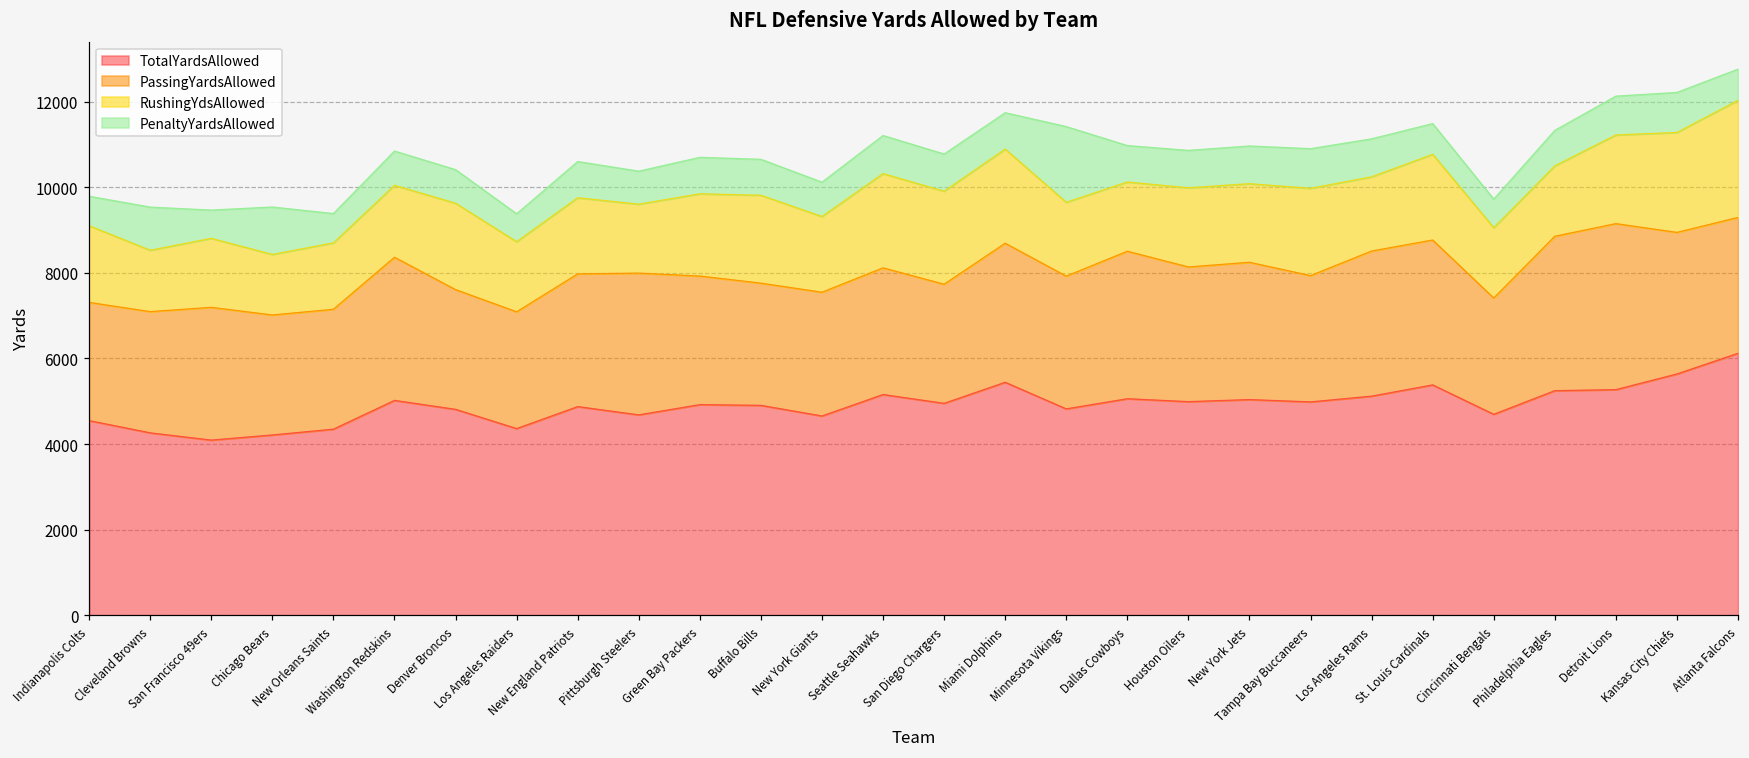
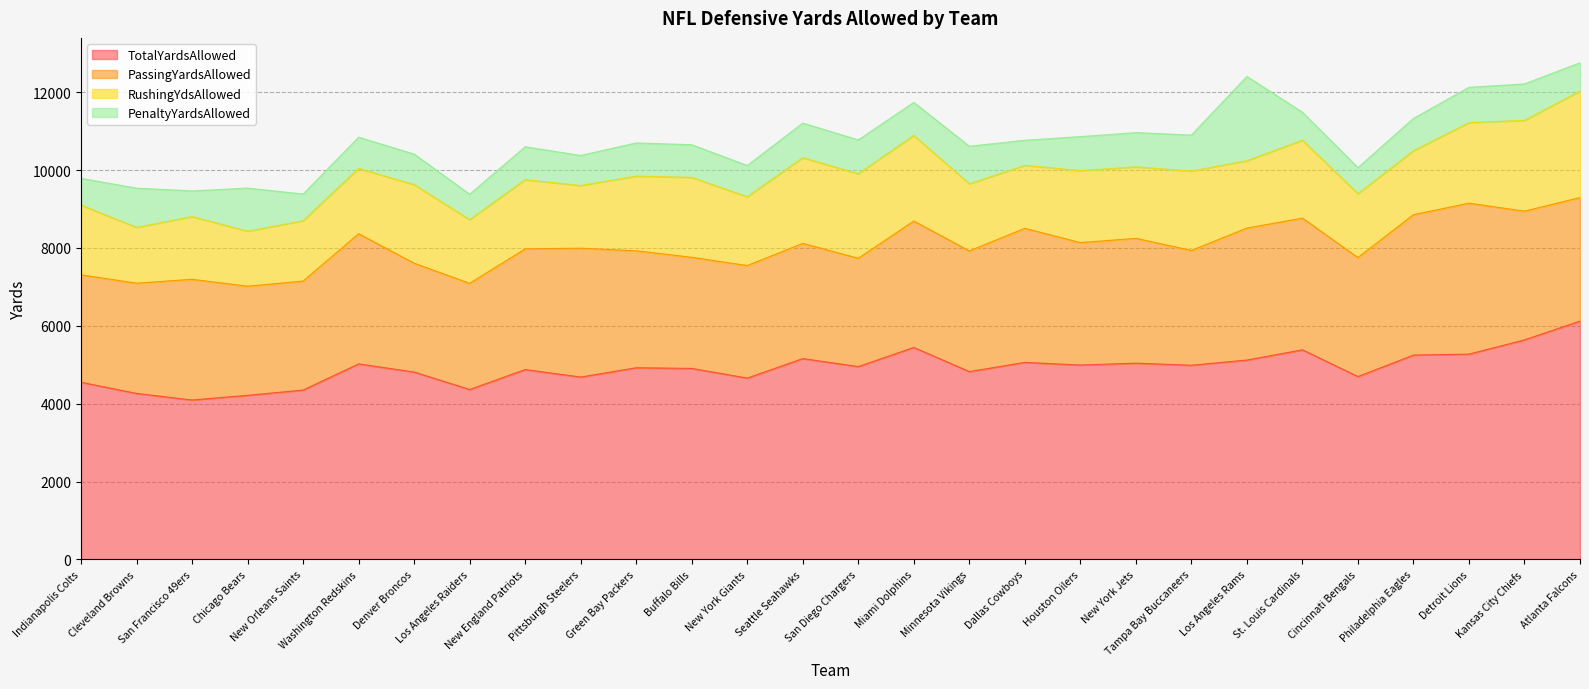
PenaltyYardsAllowed, Minnesota Vikings: 1800 -> 1000
PenaltyYardsAllowed, Dallas Cowboys: 900 -> 600
PenaltyYardsAllowed, Los Angeles Rams: 900 -> 2200
PassingYardsAllowed, Cincinnati Bengals: 2700 -> 3100
